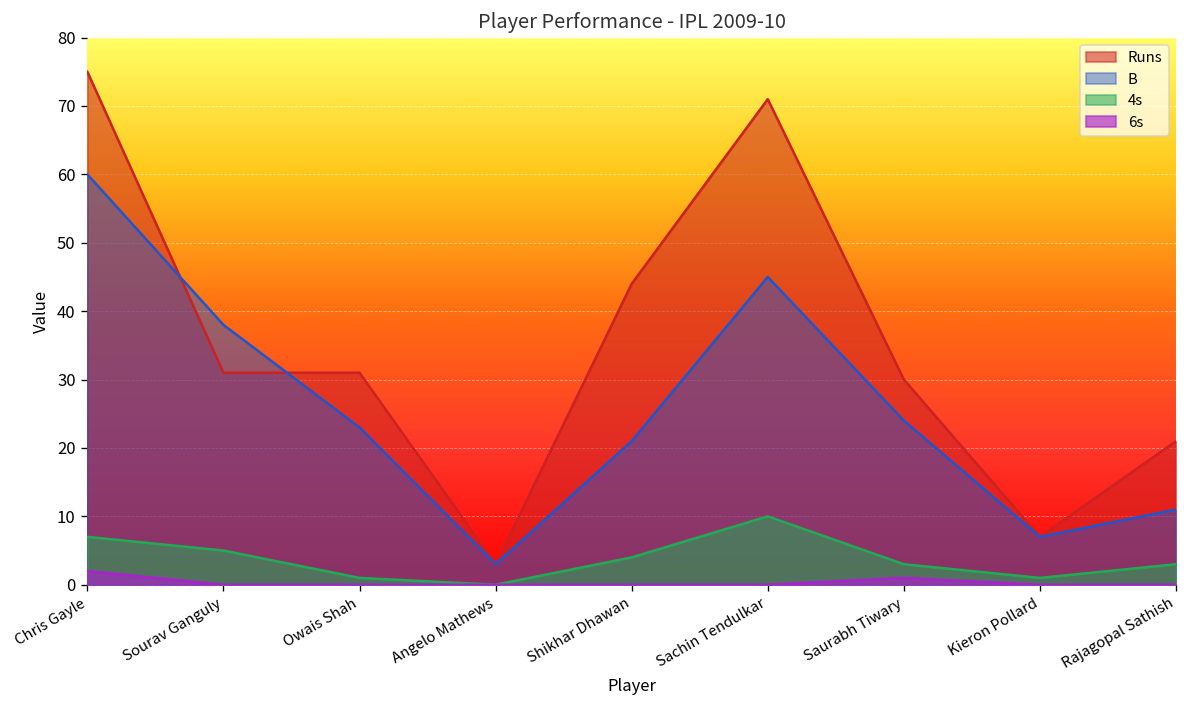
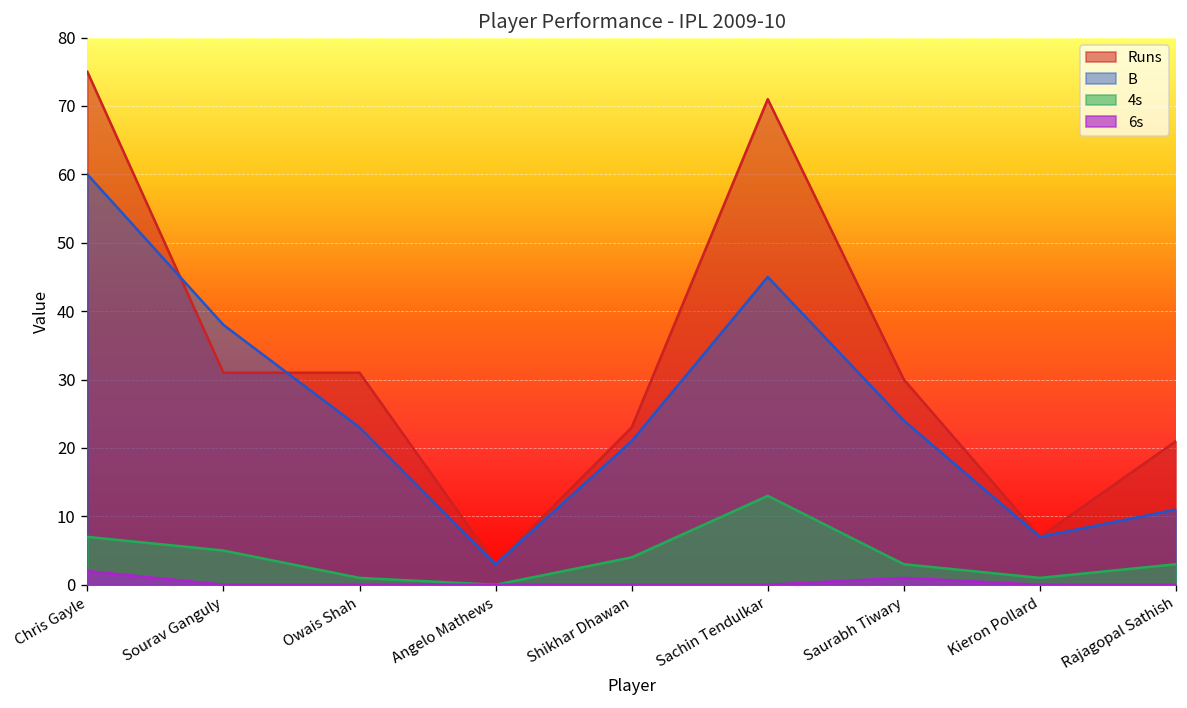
Runs, Shikhar Dhawan: 44 -> 23
4s, Sachin Tendulkar: 10 -> 13
